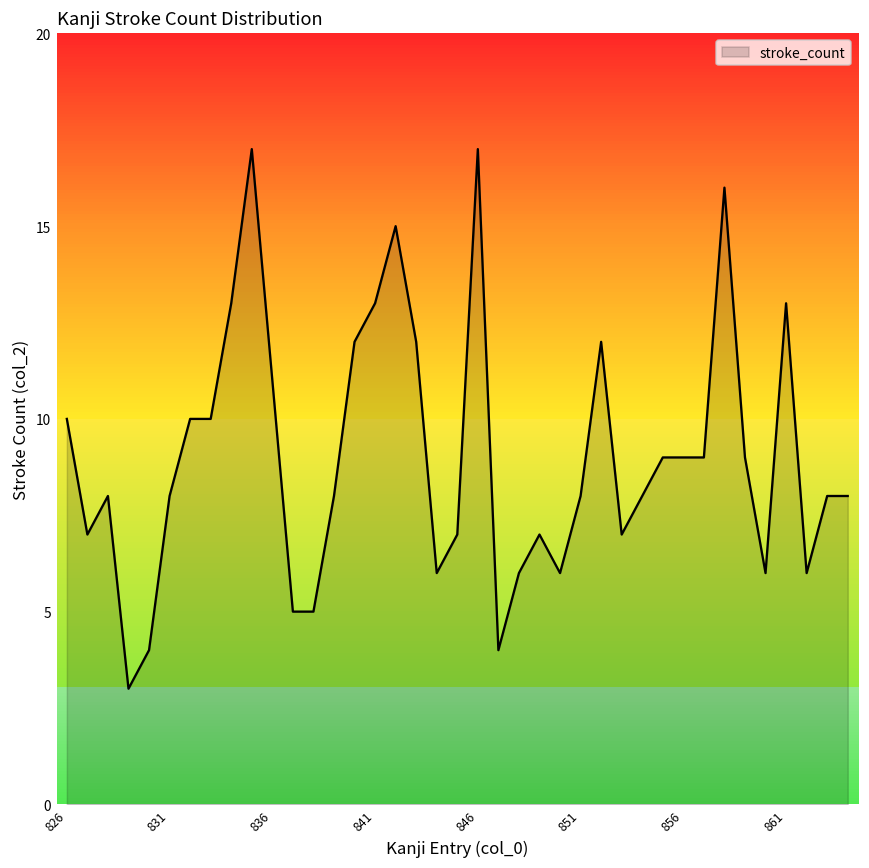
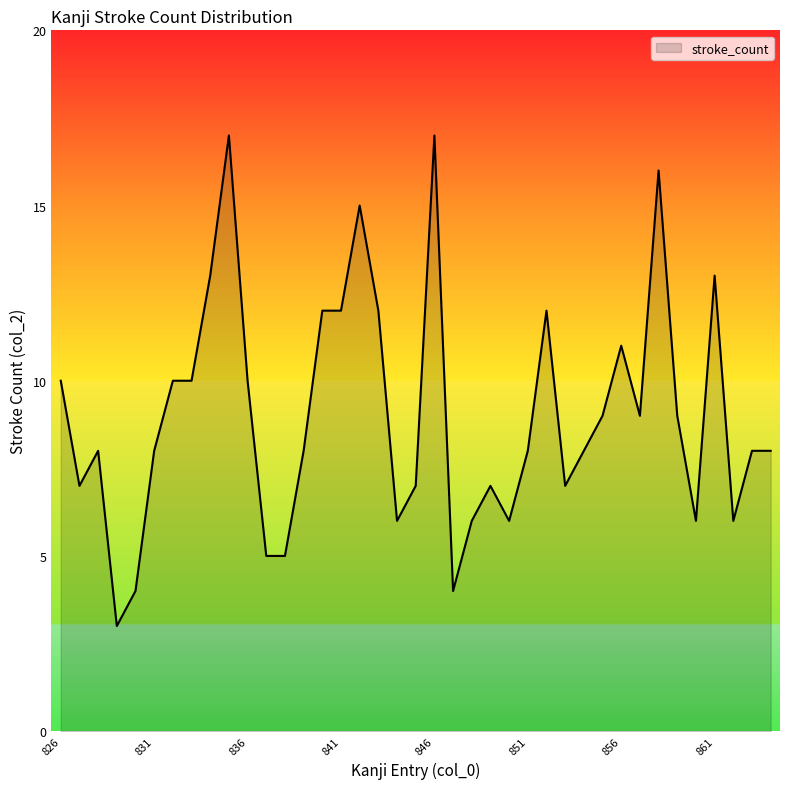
836: 11 -> 10
841: 13 -> 12
856: 9 -> 11
